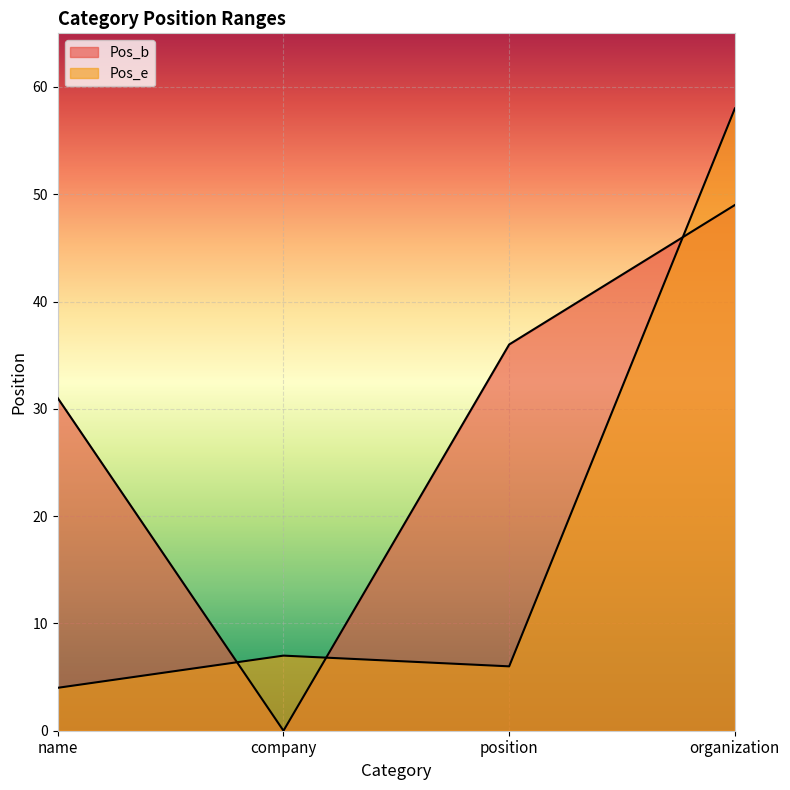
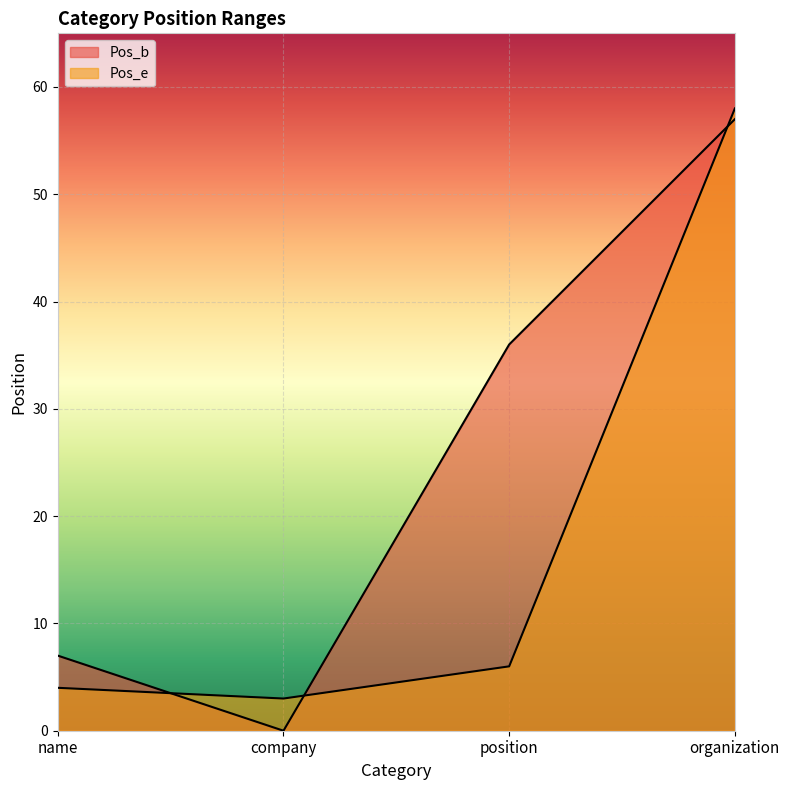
Pos_b, name: 31 -> 7
Pos_e, company: 7 -> 3
Pos_b, organization: 49 -> 57
